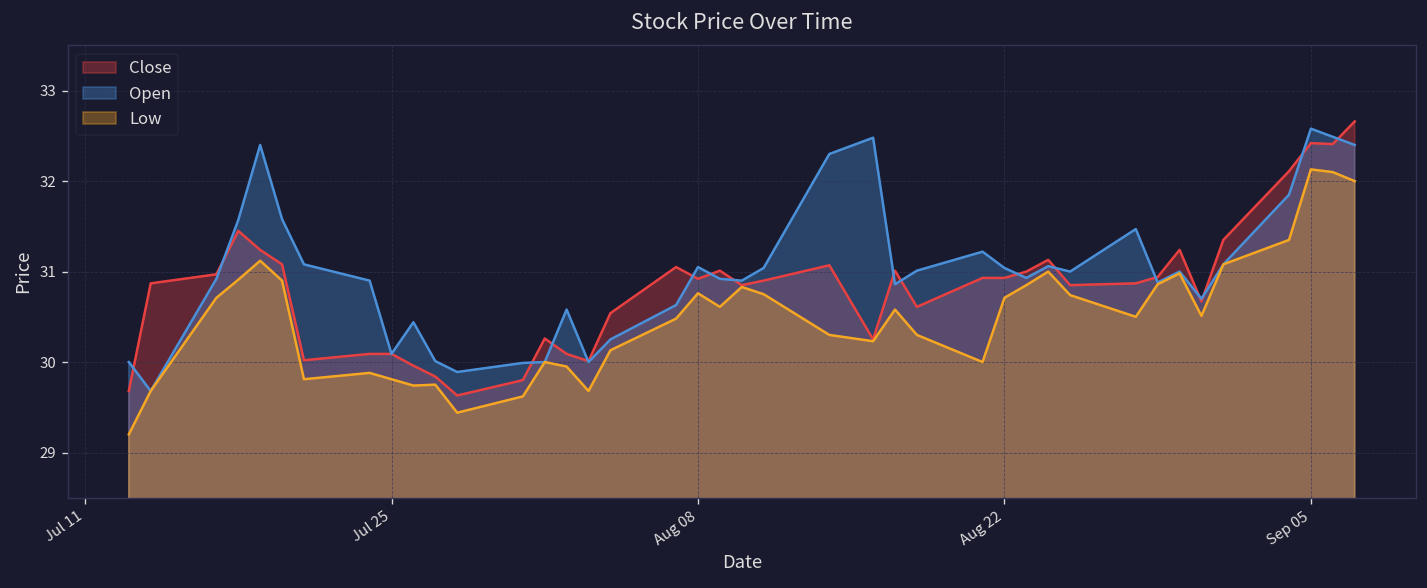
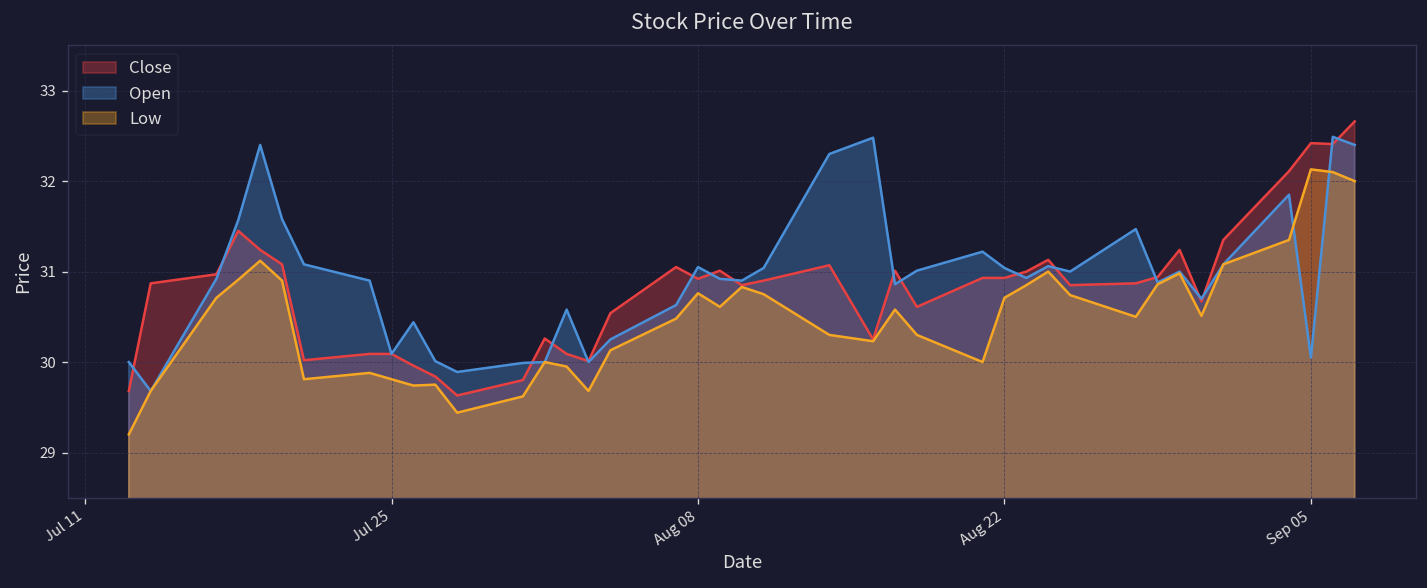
Open, Sep 05: 32.6 -> 30.1
